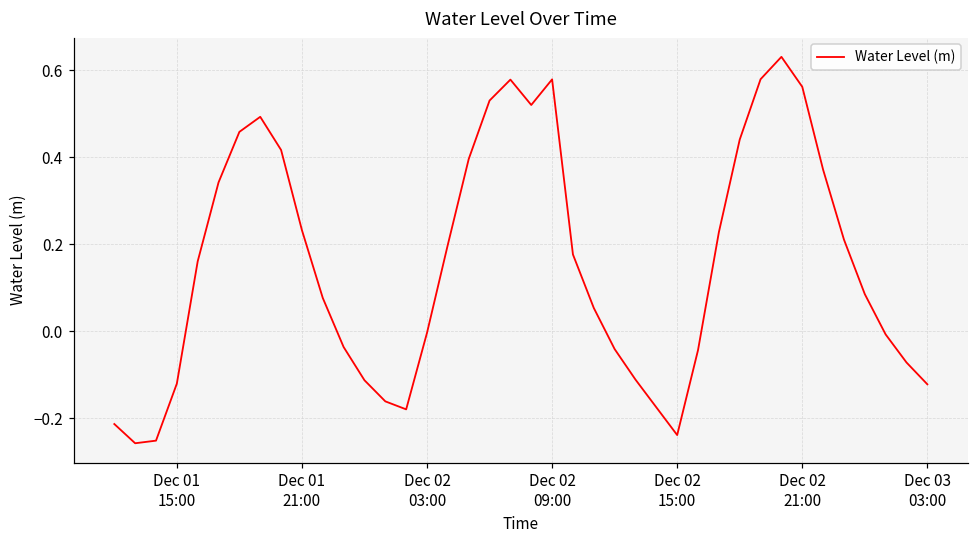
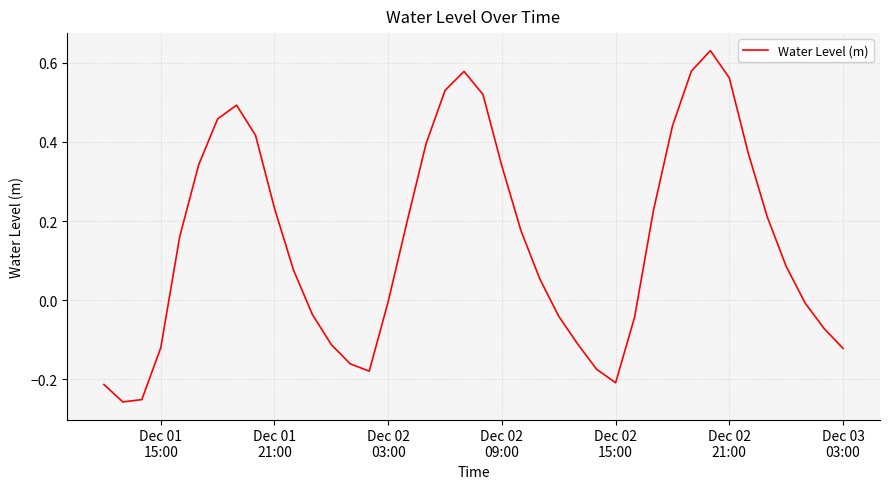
Dec 02 09:00: 0.58 -> 0.34
Dec 02 15:00: -0.24 -> -0.21
